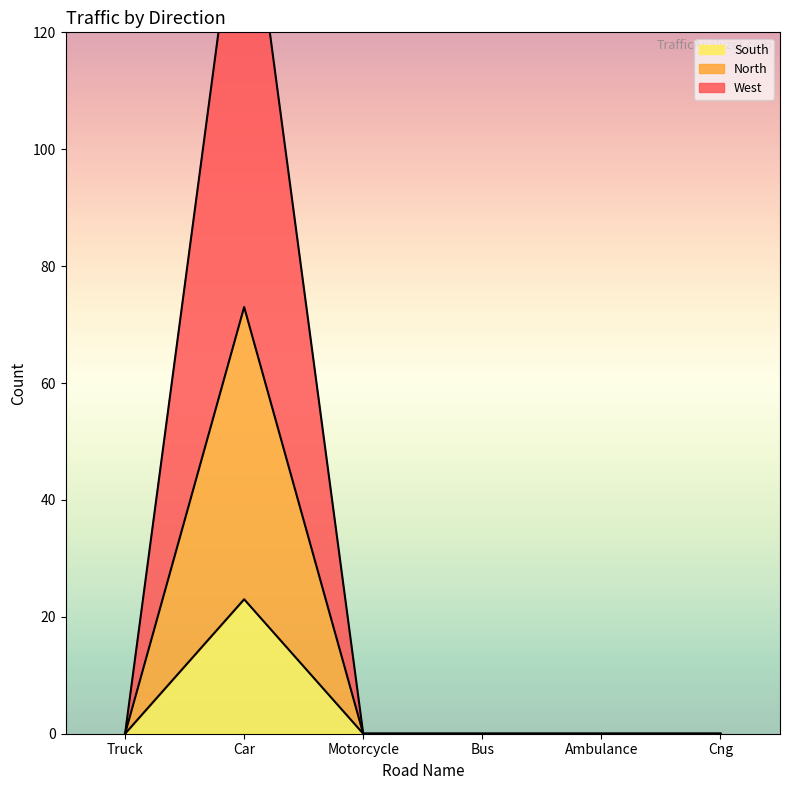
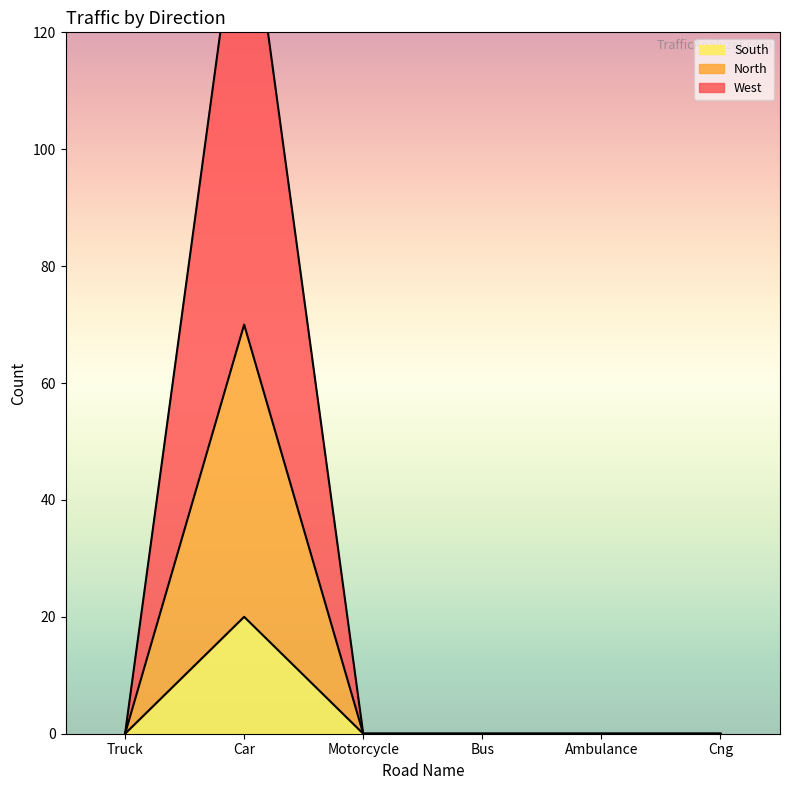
South, Car: 23 -> 20
